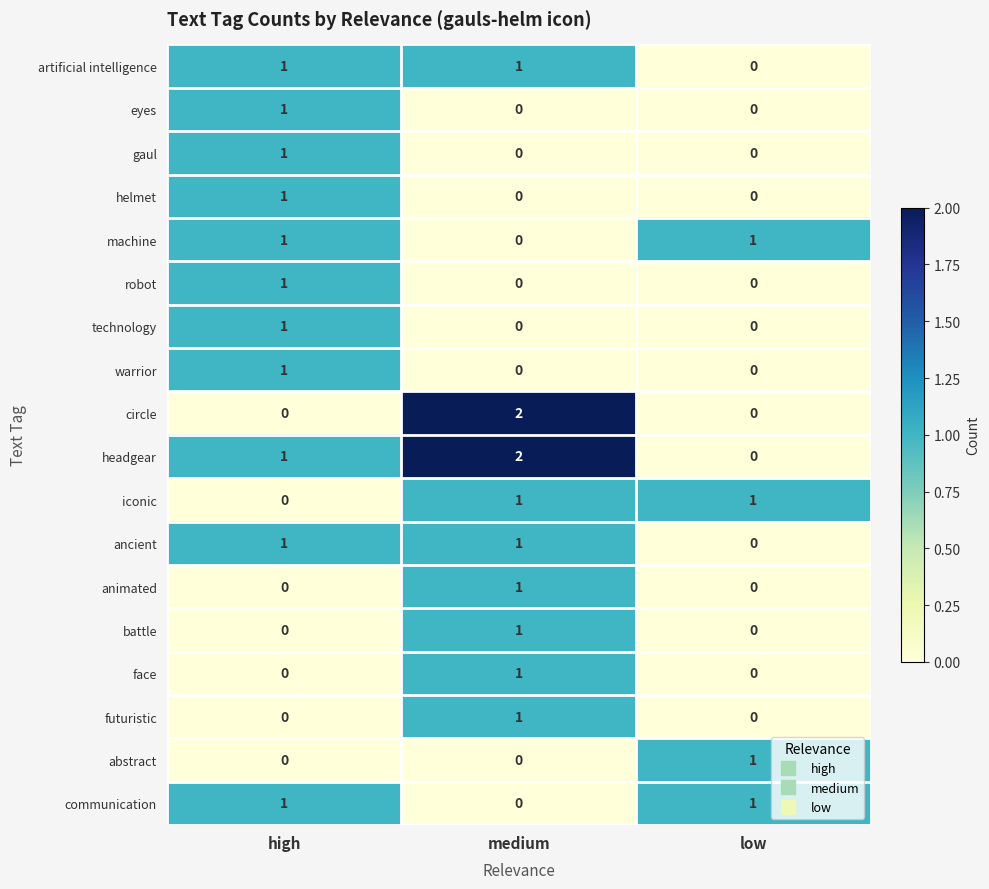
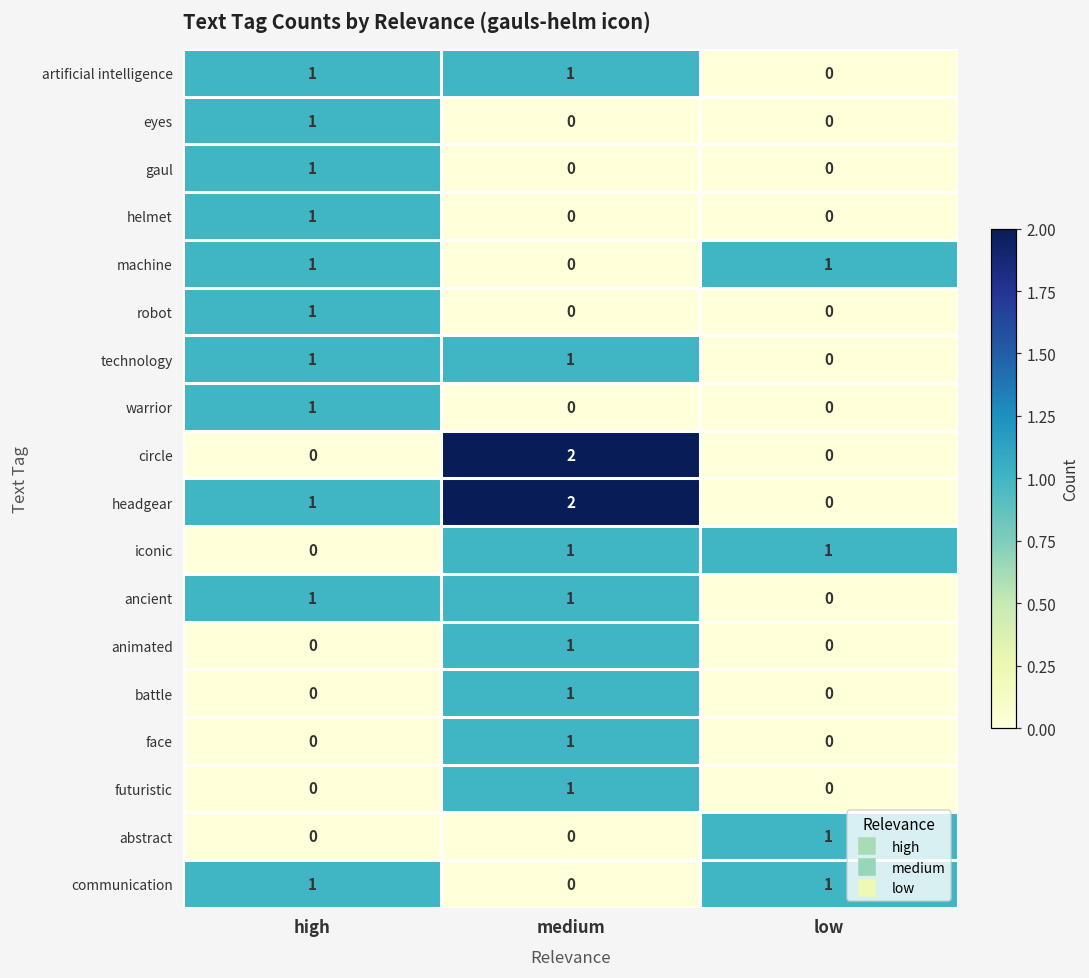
technology, medium: 0 -> 1
